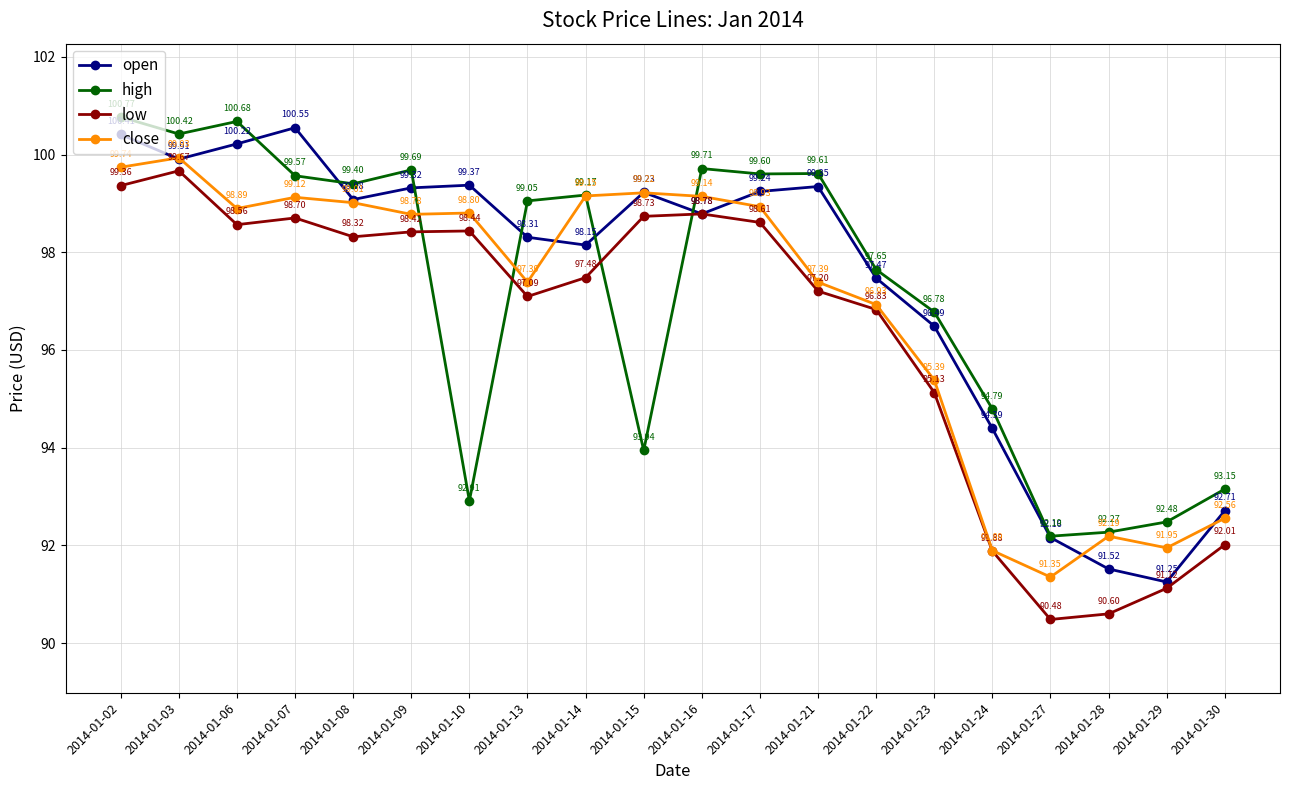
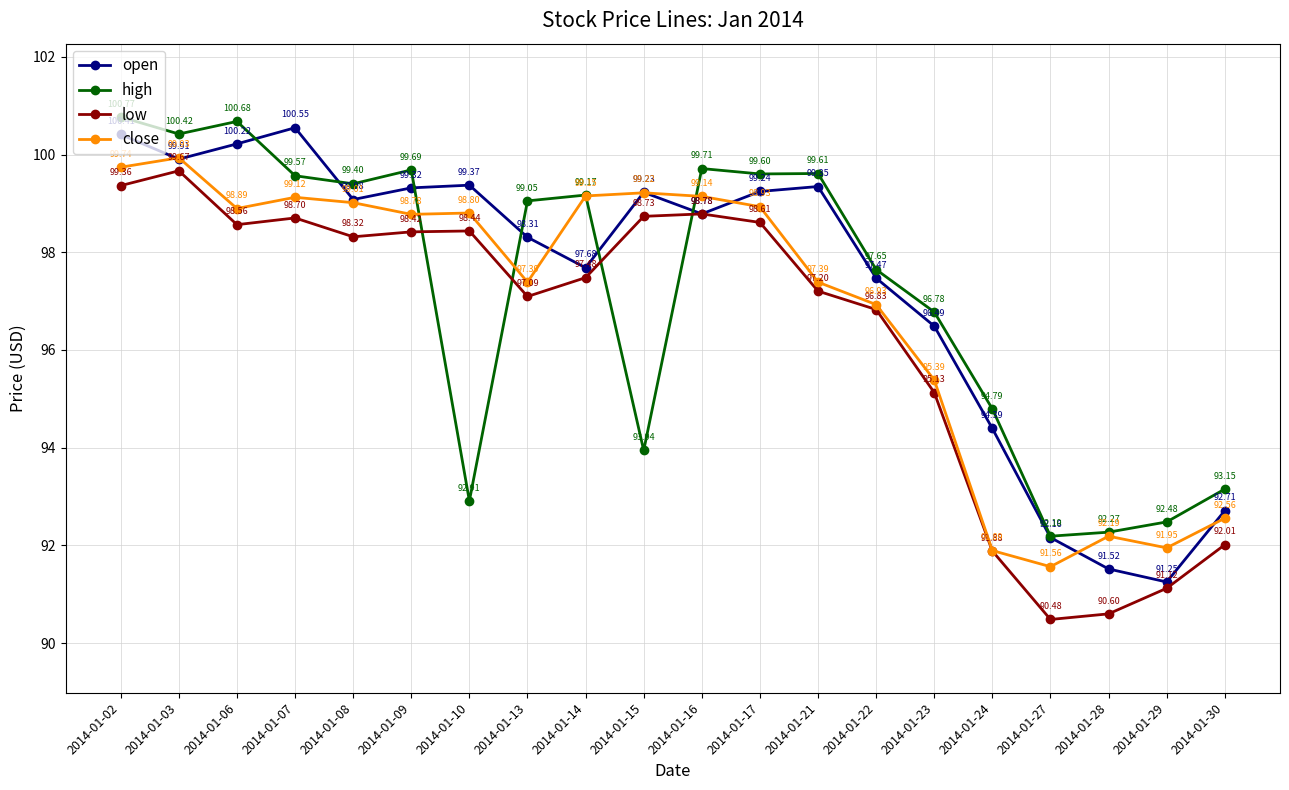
open, 2014-01-14: 98.15 -> 97.68
close, 2014-01-27: 91.35 -> 91.56
